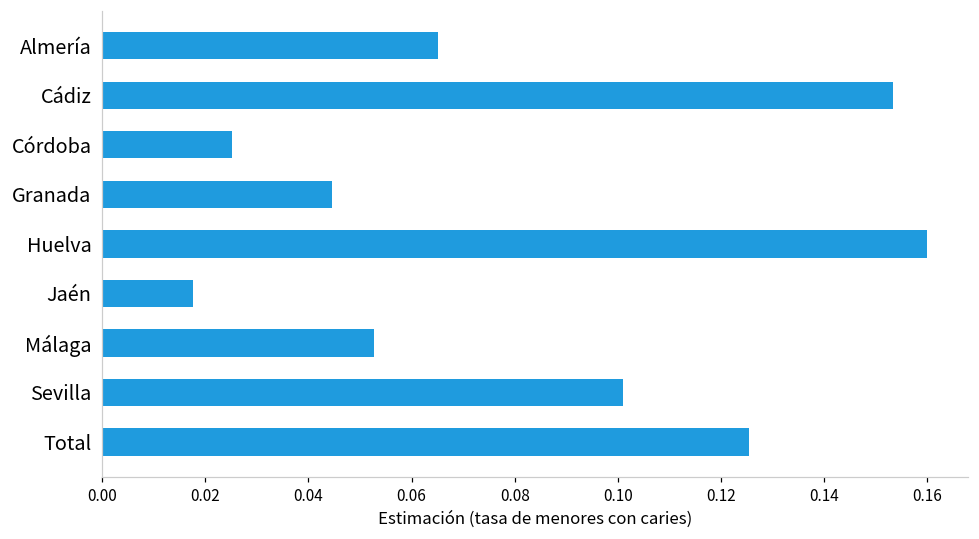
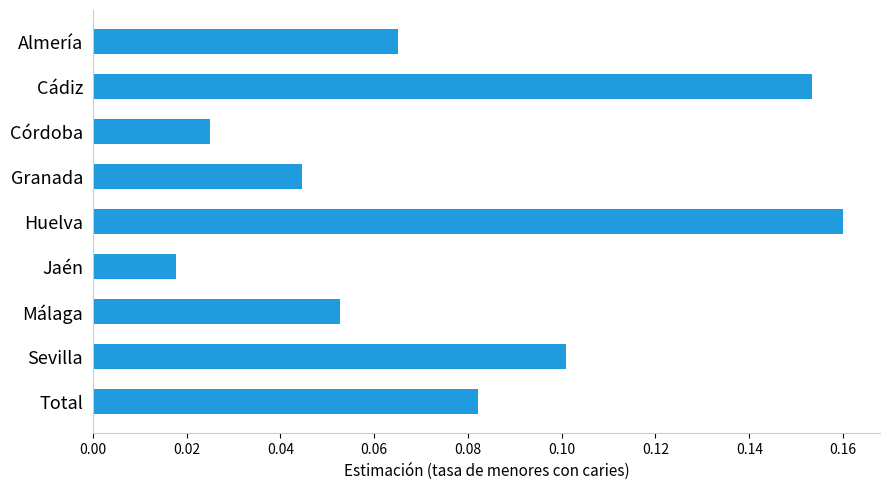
Total: 0.125 -> 0.082
